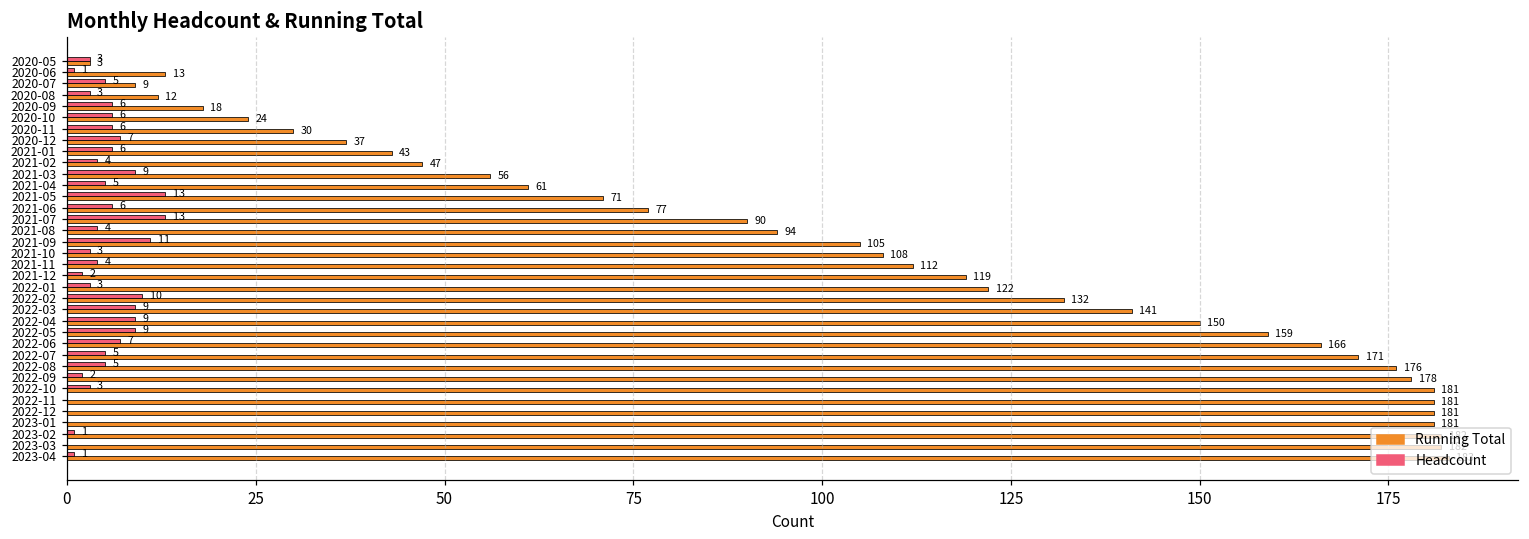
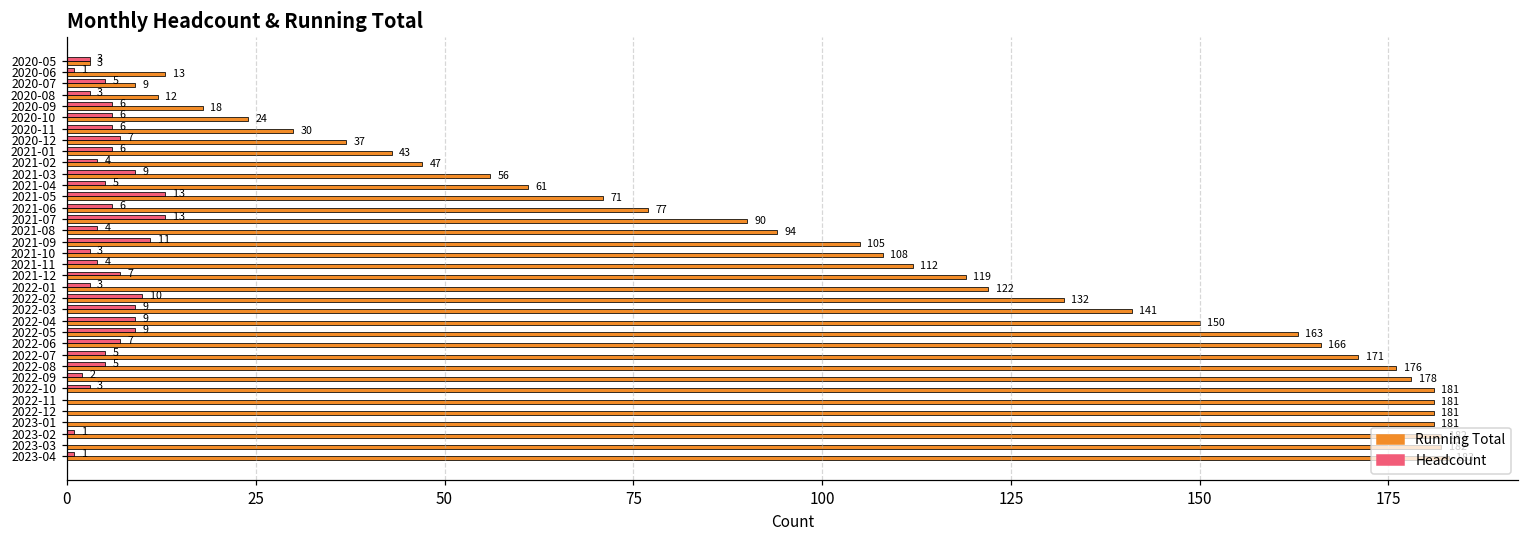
Headcount, 2021-12: 2 -> 7
Running Total, 2022-05: 159 -> 163
